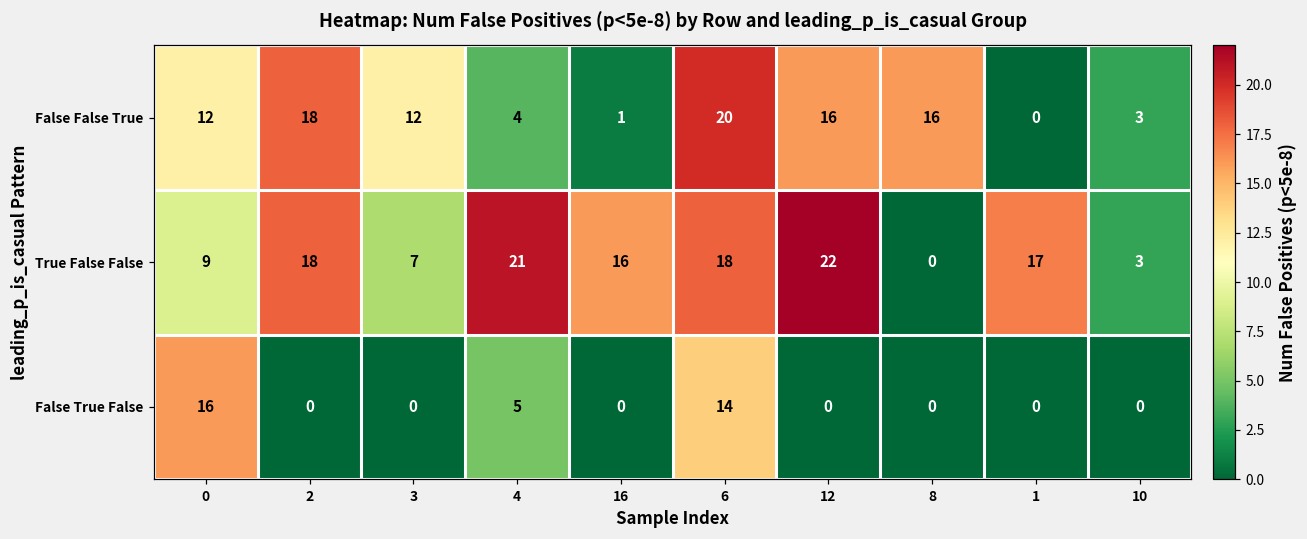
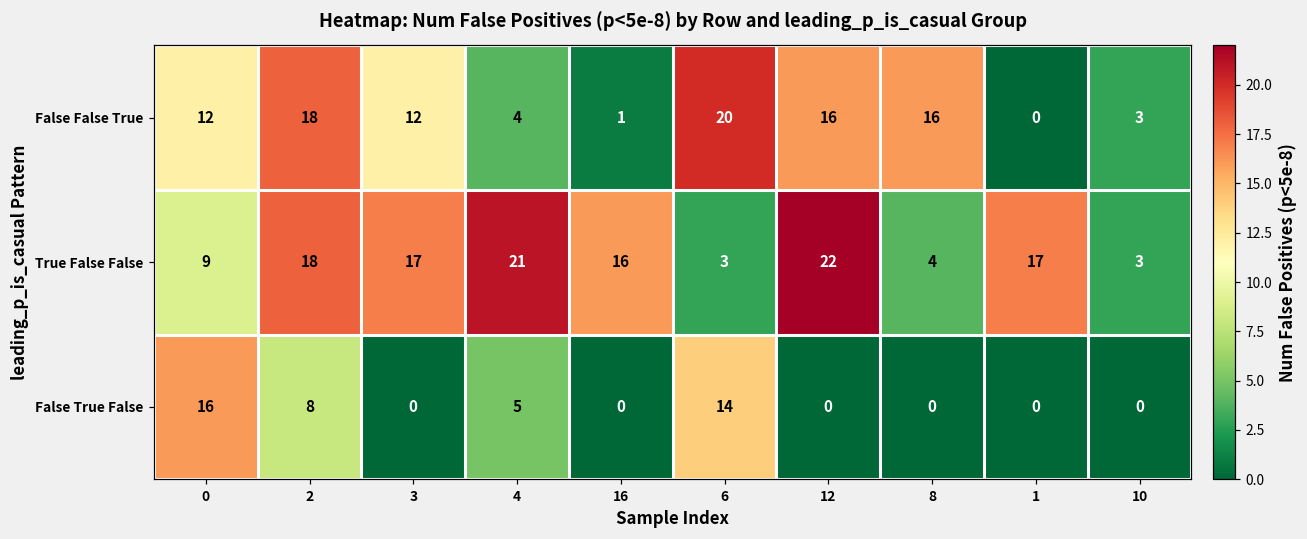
True False False, 3: 7 -> 17
True False False, 6: 18 -> 3
True False False, 8: 0 -> 4
False True False, 2: 0 -> 8
